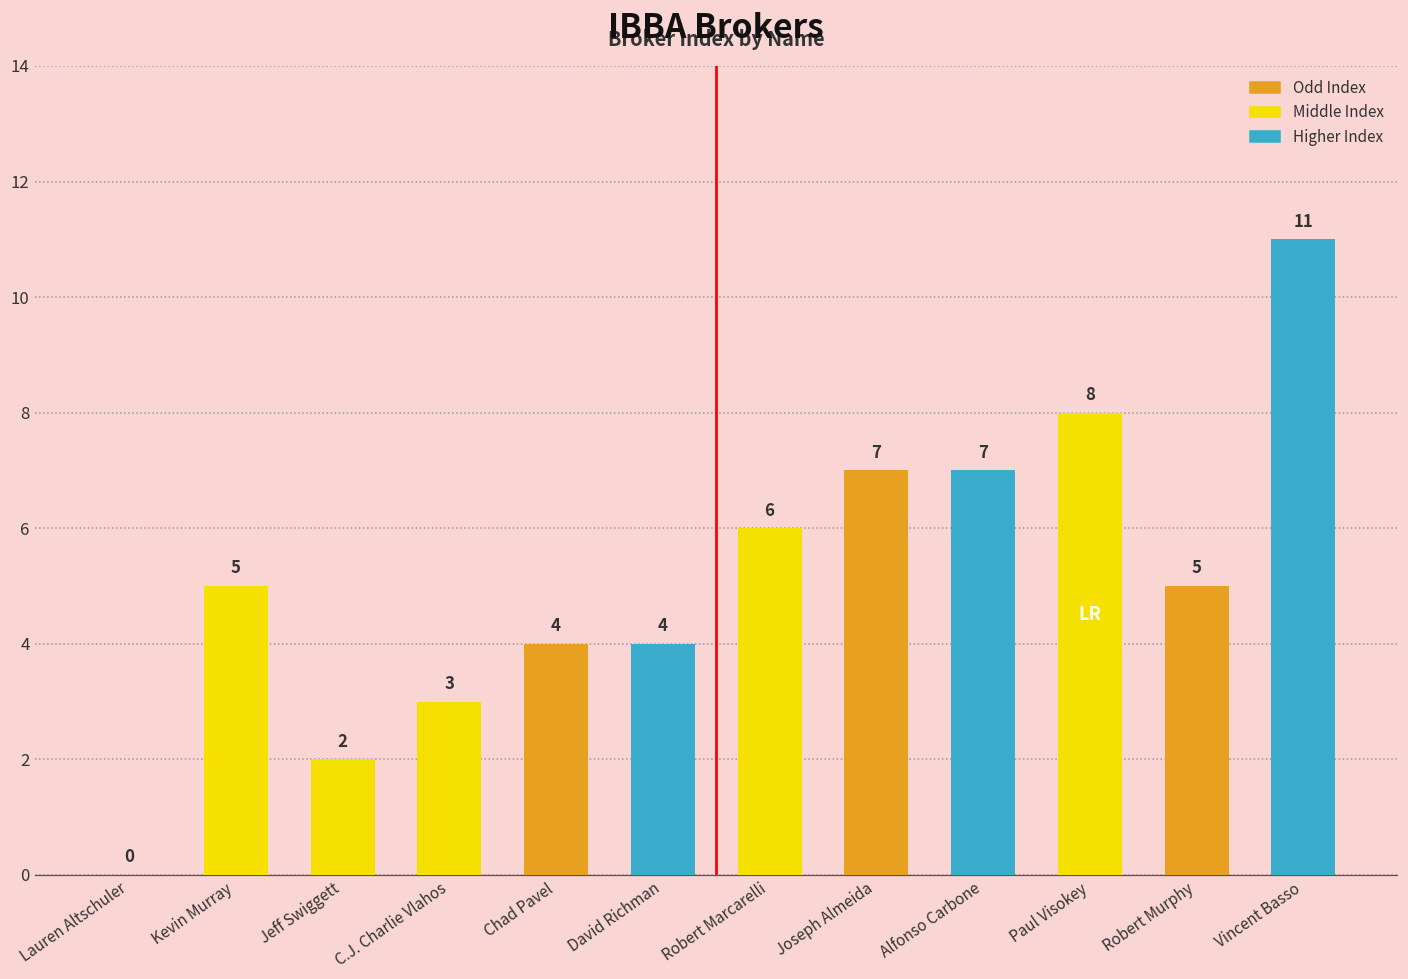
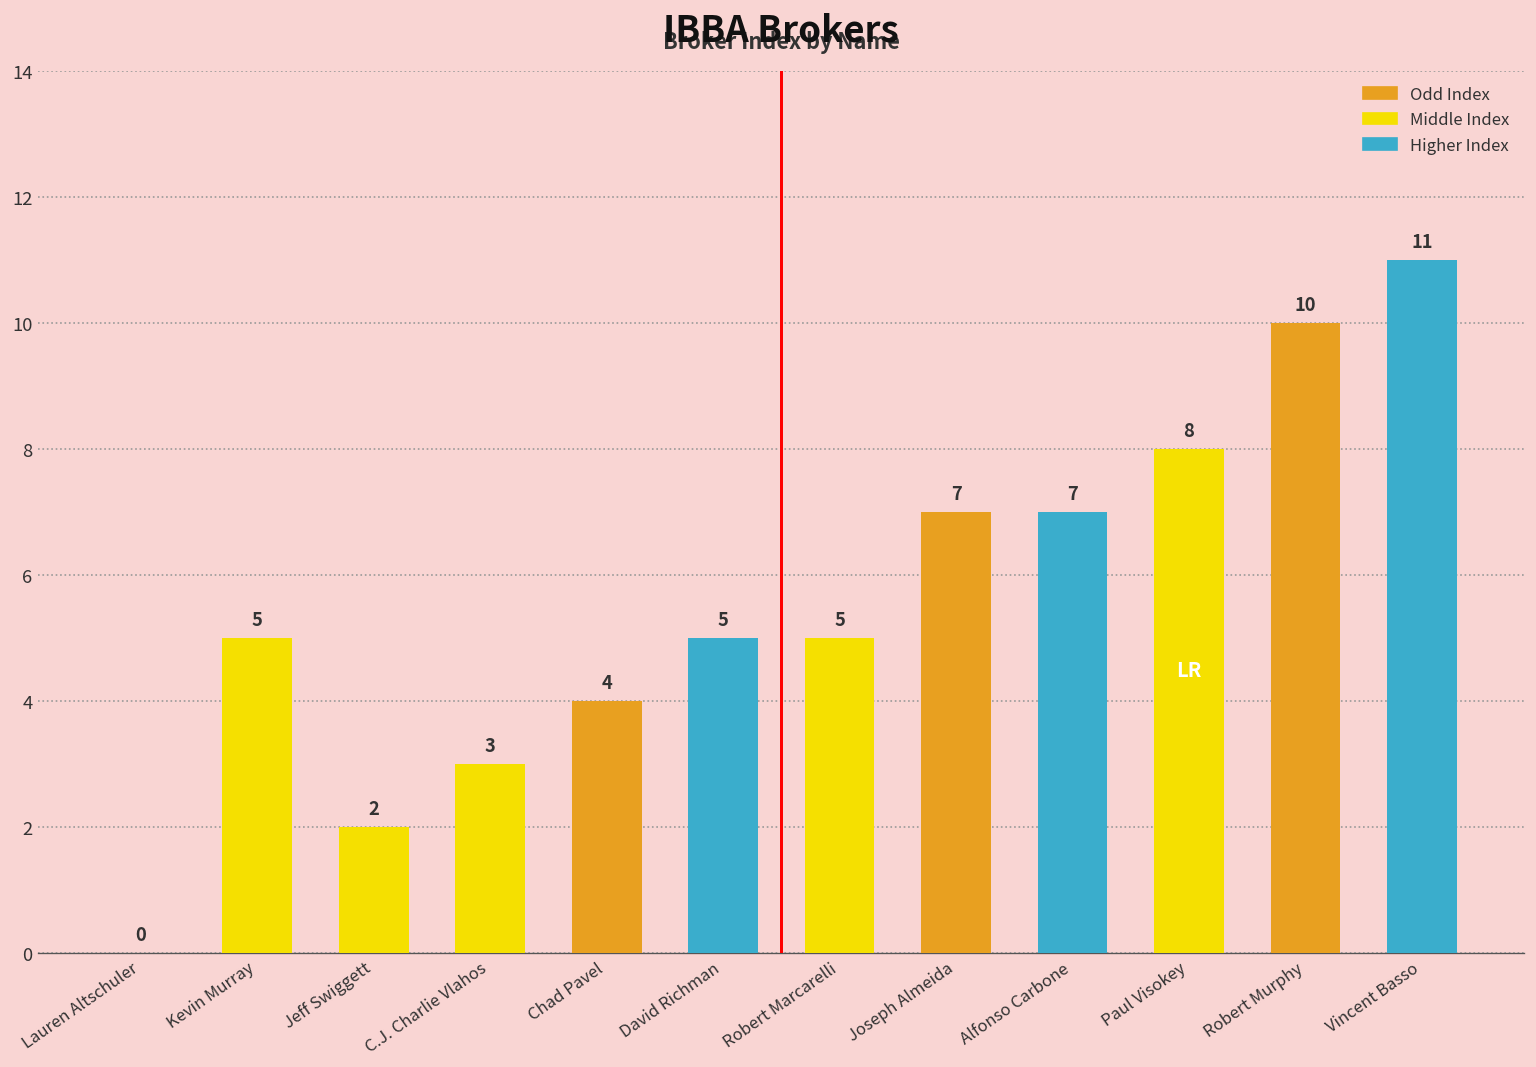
David Richman: 4 -> 5
Robert Marcarelli: 6 -> 5
Robert Murphy: 5 -> 10
